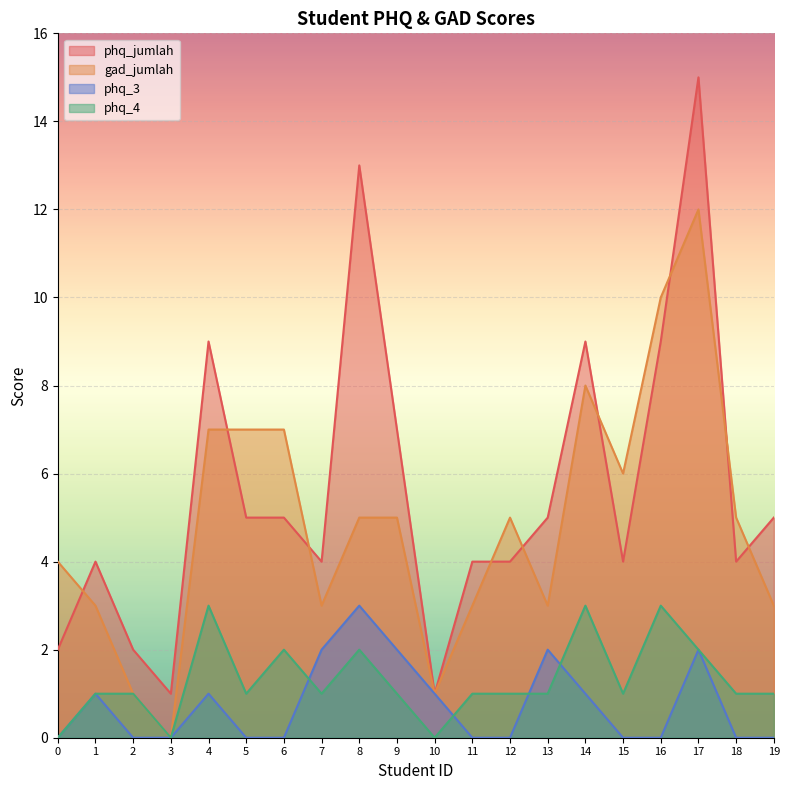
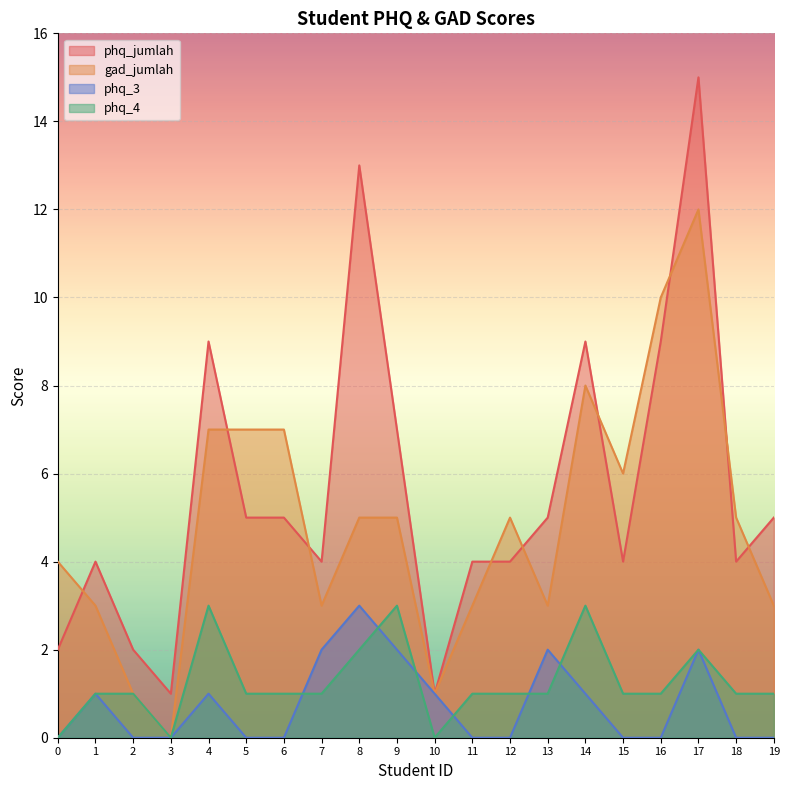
phq_4, 6: 2 -> 1
phq_4, 9: 1 -> 3
phq_4, 16: 3 -> 1
